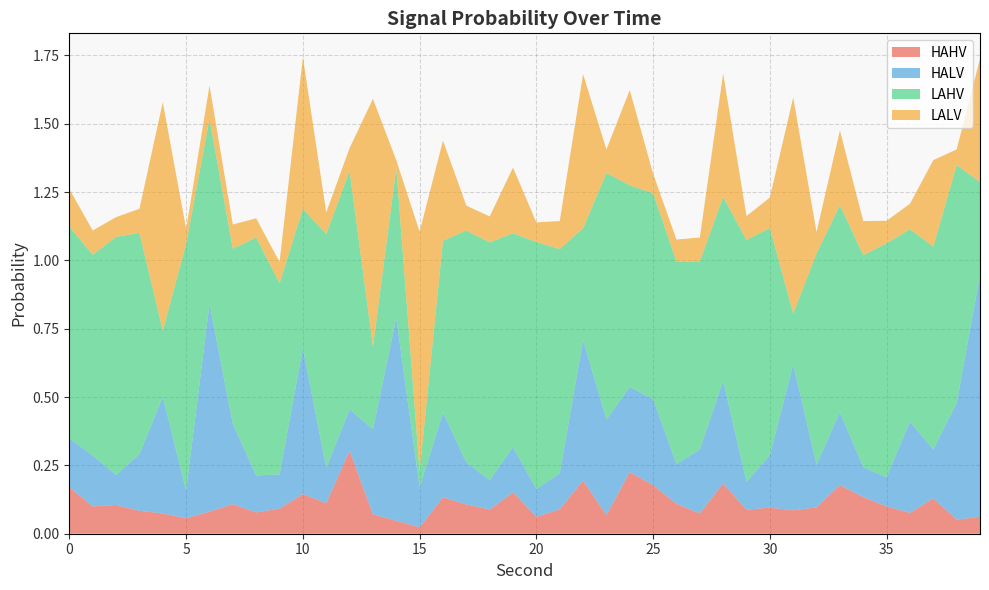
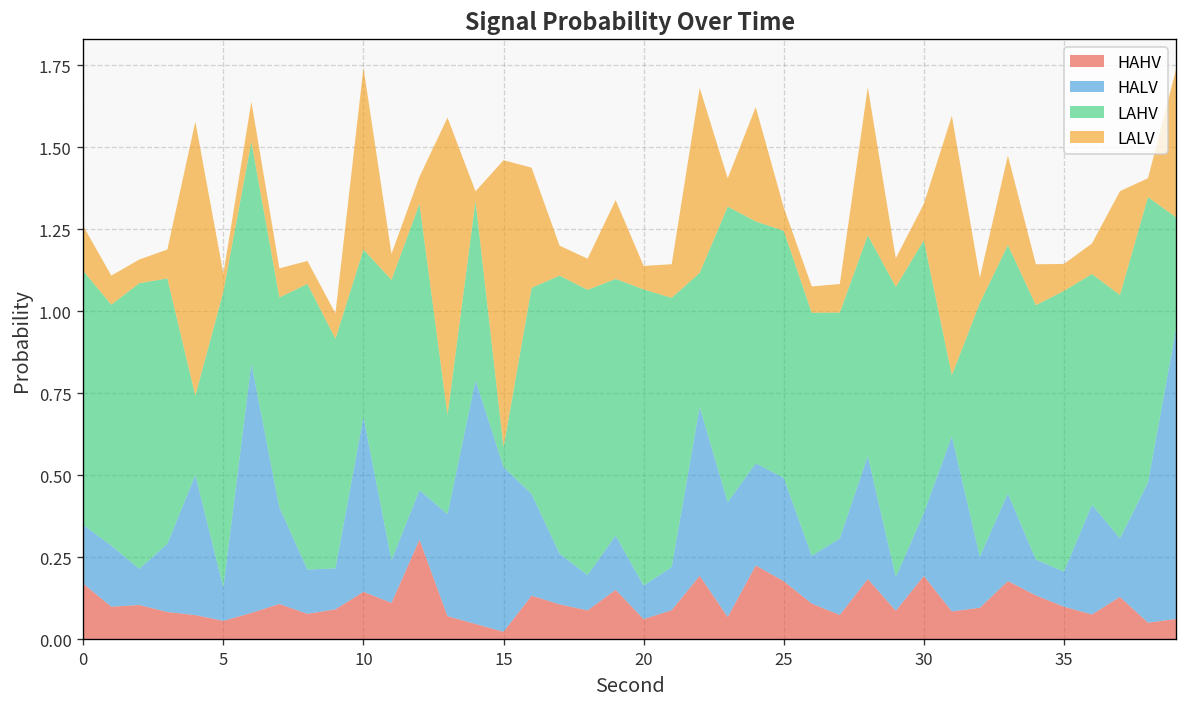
HALV, 15: 0.15 -> 0.50
HAHV, 30: 0.10 -> 0.19
